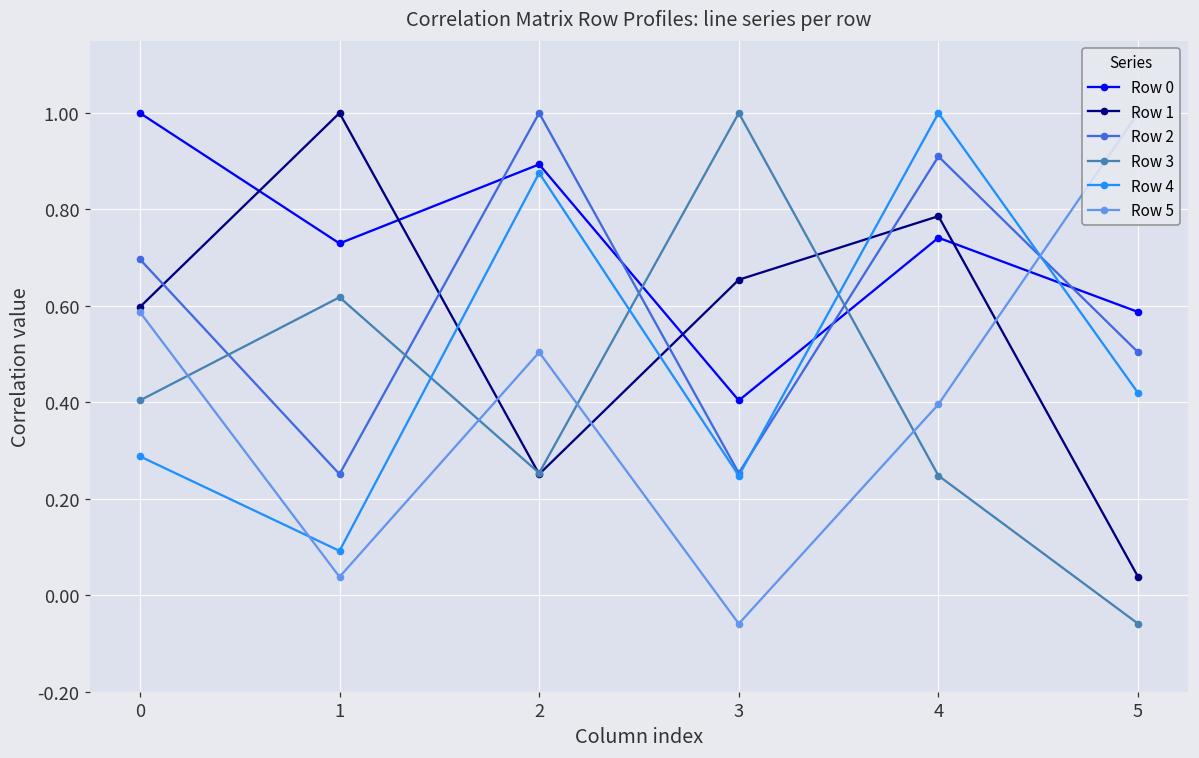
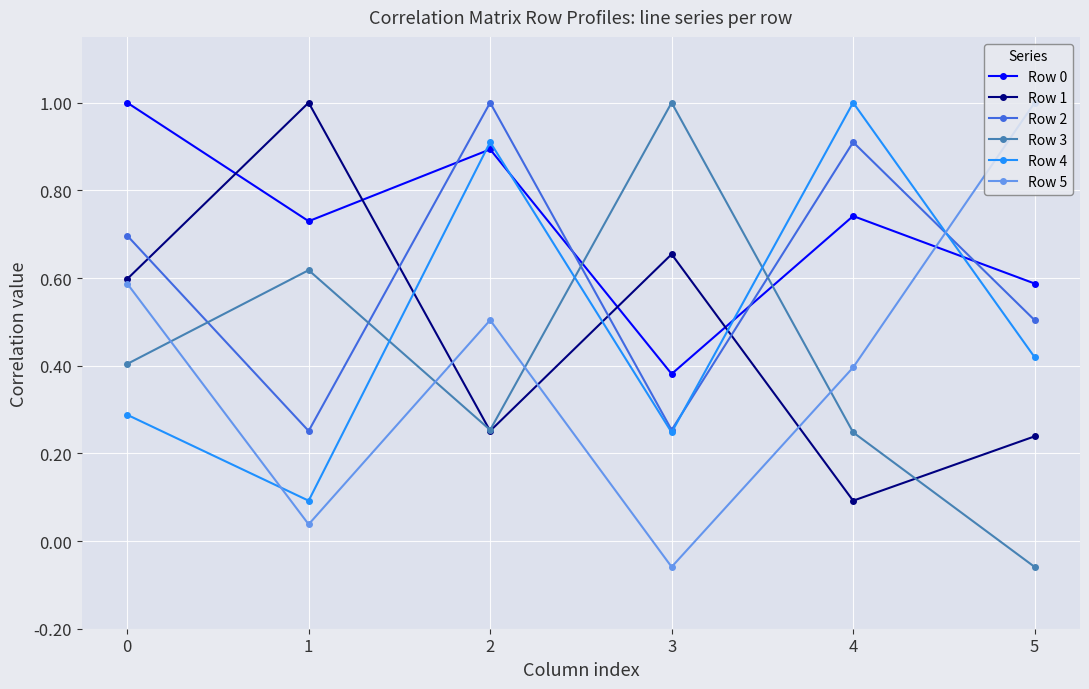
Row 4, 2: 0.88 -> 0.91
Row 0, 3: 0.40 -> 0.38
Row 1, 4: 0.79 -> 0.09
Row 1, 5: 0.04 -> 0.24
